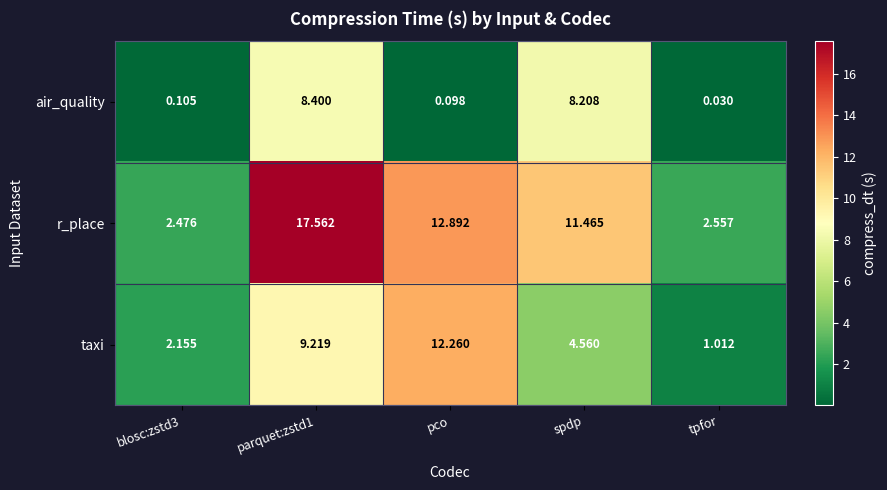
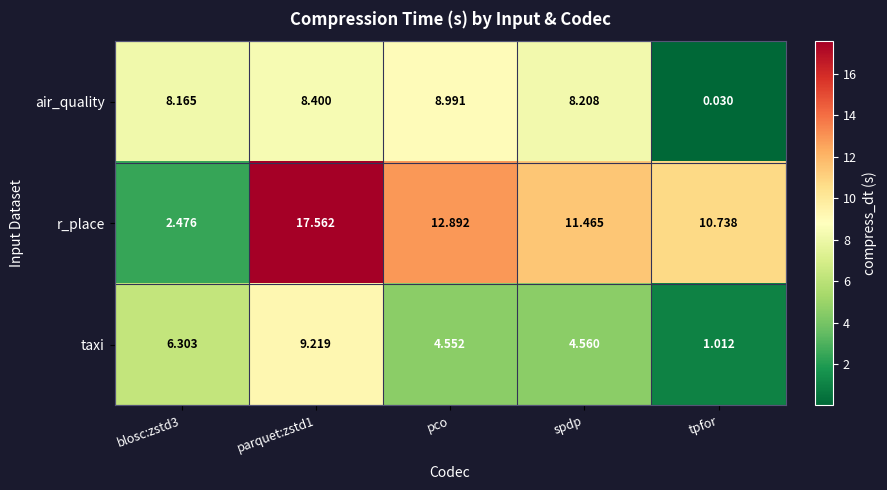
air_quality, blosc:zstd3: 0.105 -> 8.165
air_quality, pco: 0.098 -> 8.991
r_place, tpfor: 2.557 -> 10.738
taxi, blosc:zstd3: 2.155 -> 6.303
taxi, pco: 12.260 -> 4.552
